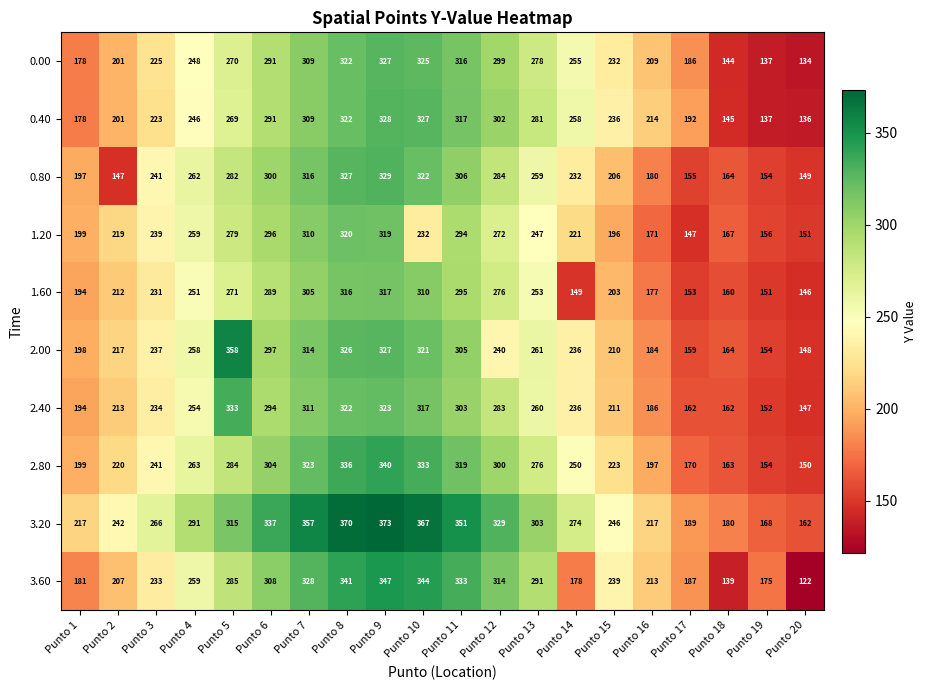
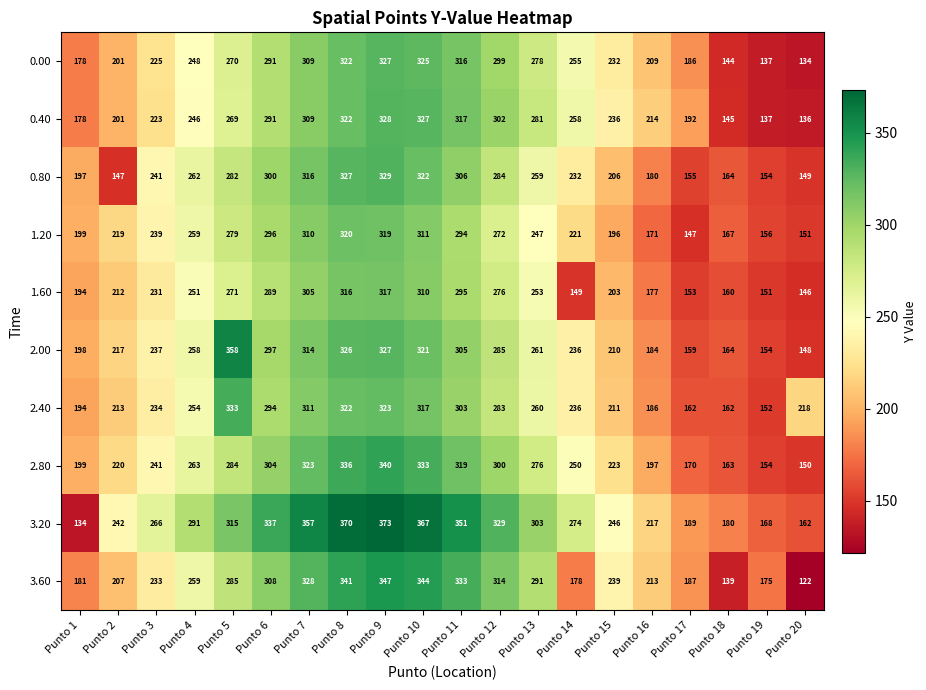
1.20, Punto 10: 232 -> 311
2.00, Punto 12: 240 -> 285
2.40, Punto 20: 147 -> 218
3.20, Punto 1: 217 -> 134
